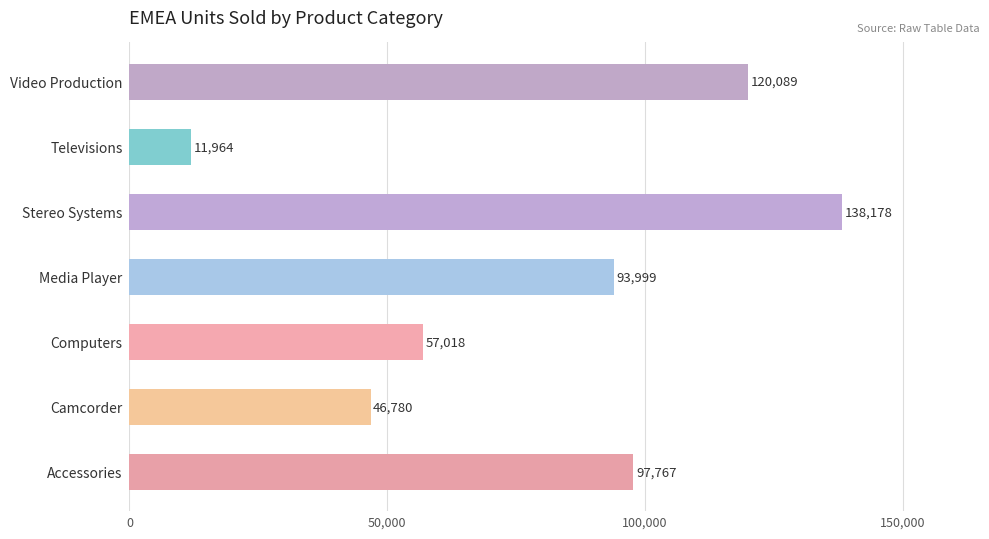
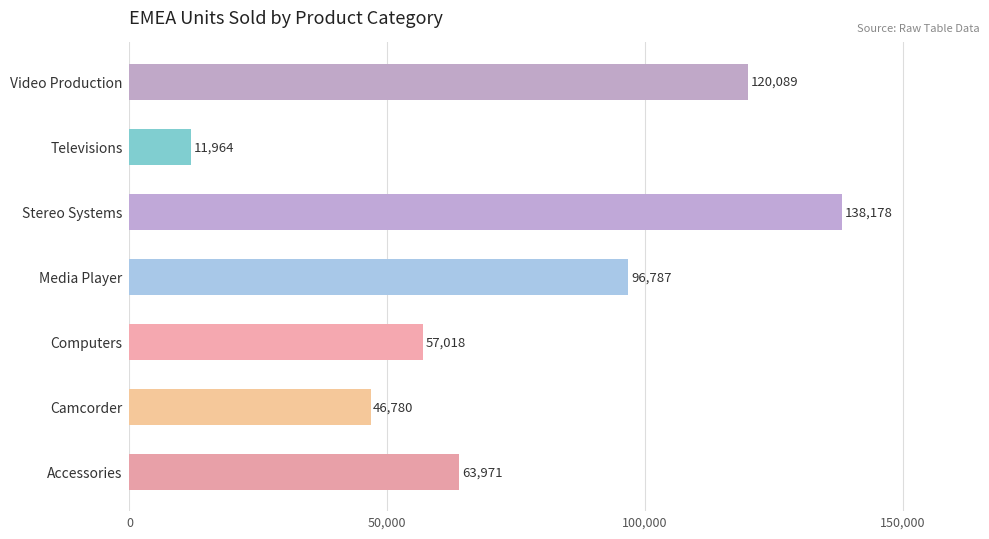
Media Player: 93,999 -> 96,787
Accessories: 97,767 -> 63,971
